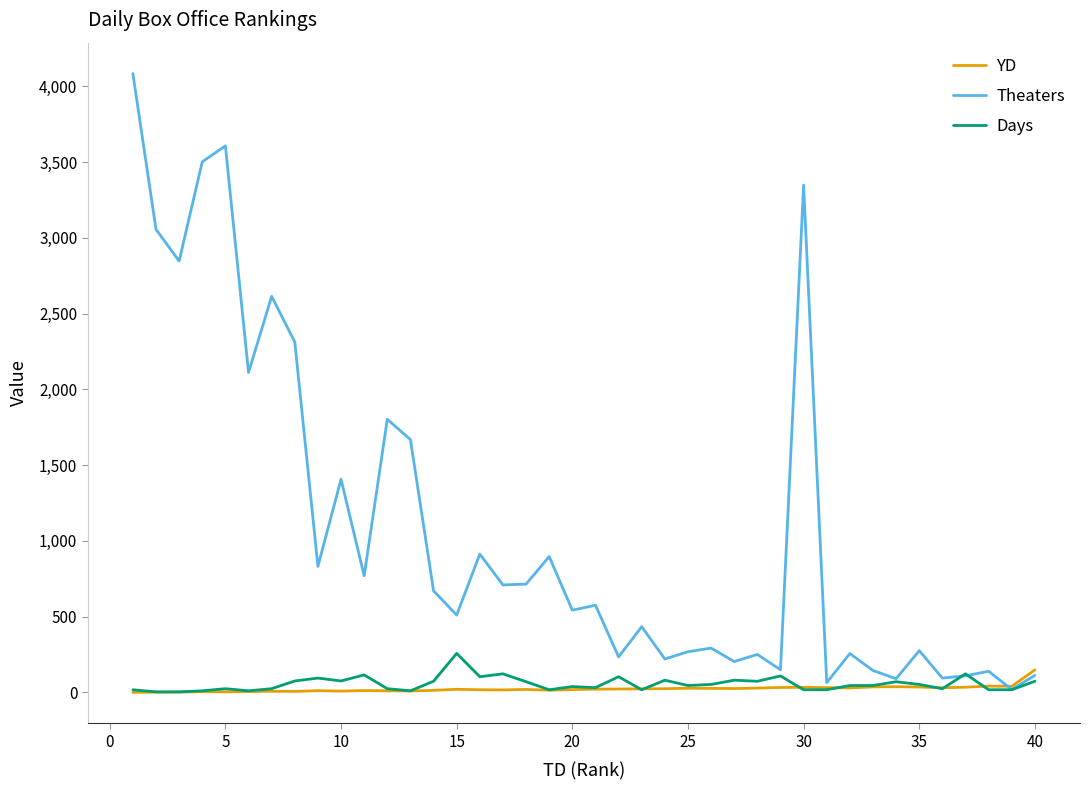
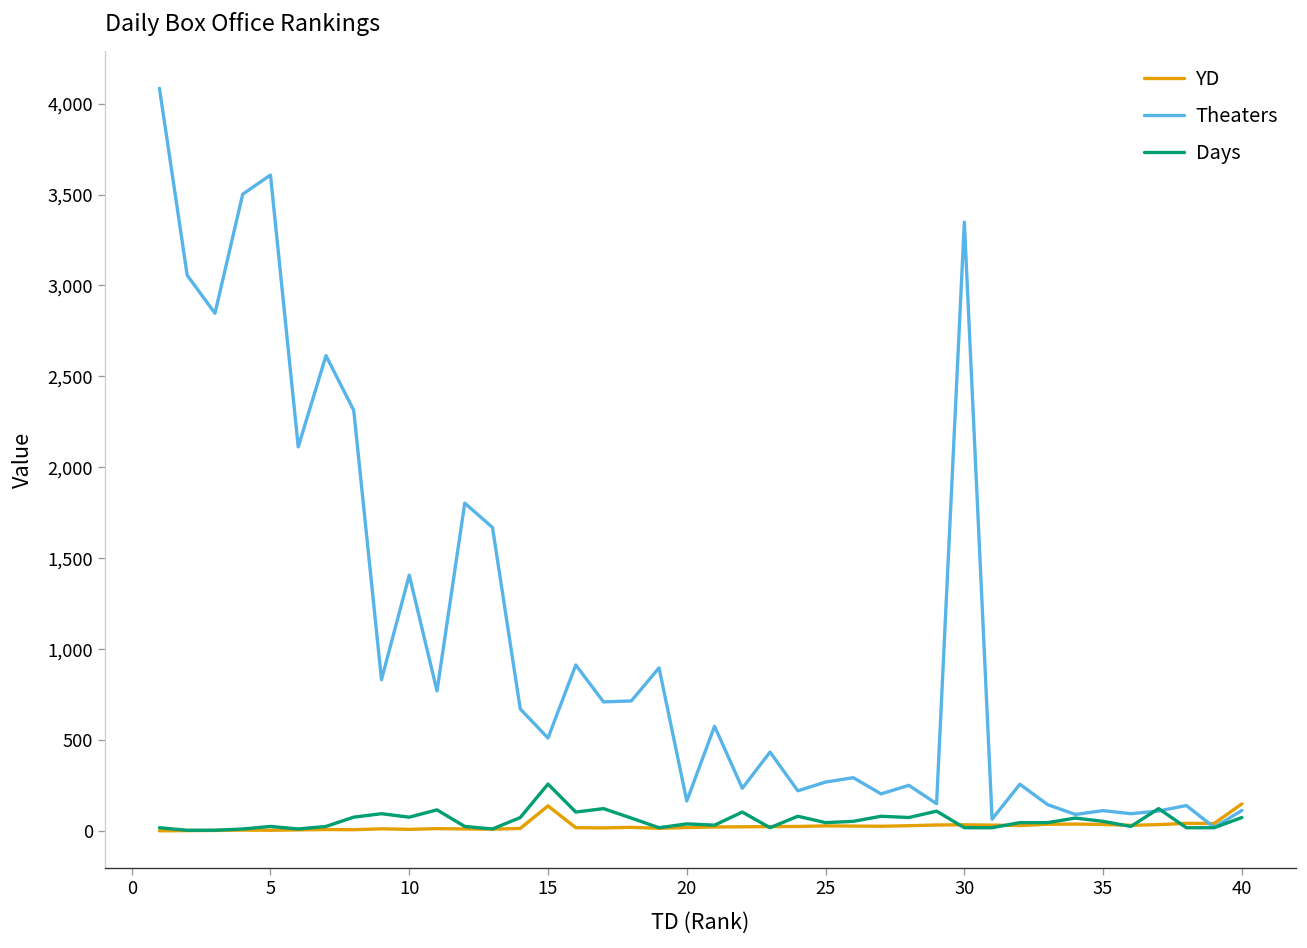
YD, 15: 20 -> 140
Theaters, 20: 540 -> 170
Theaters, 35: 280 -> 110
